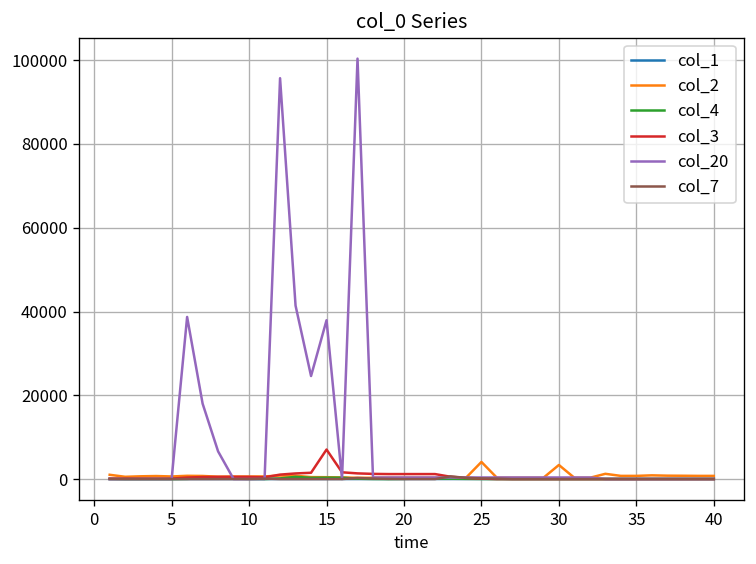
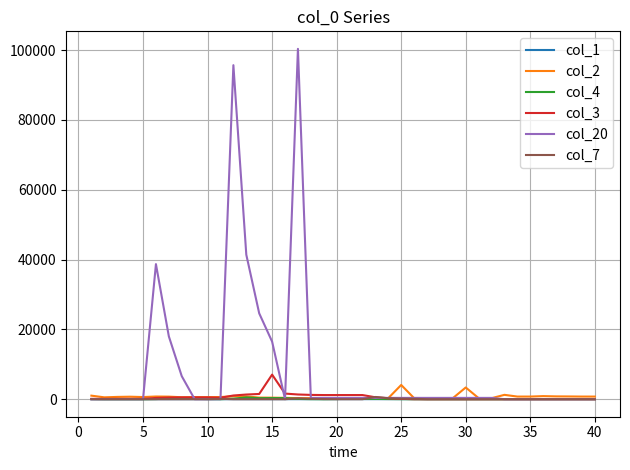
col_20, 15: 38000 -> 17000
